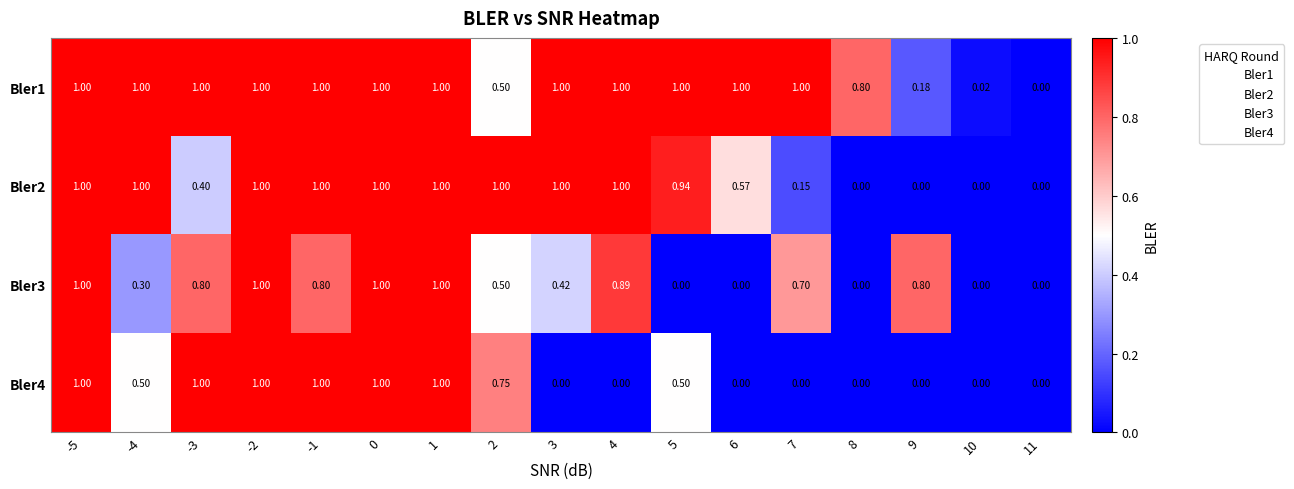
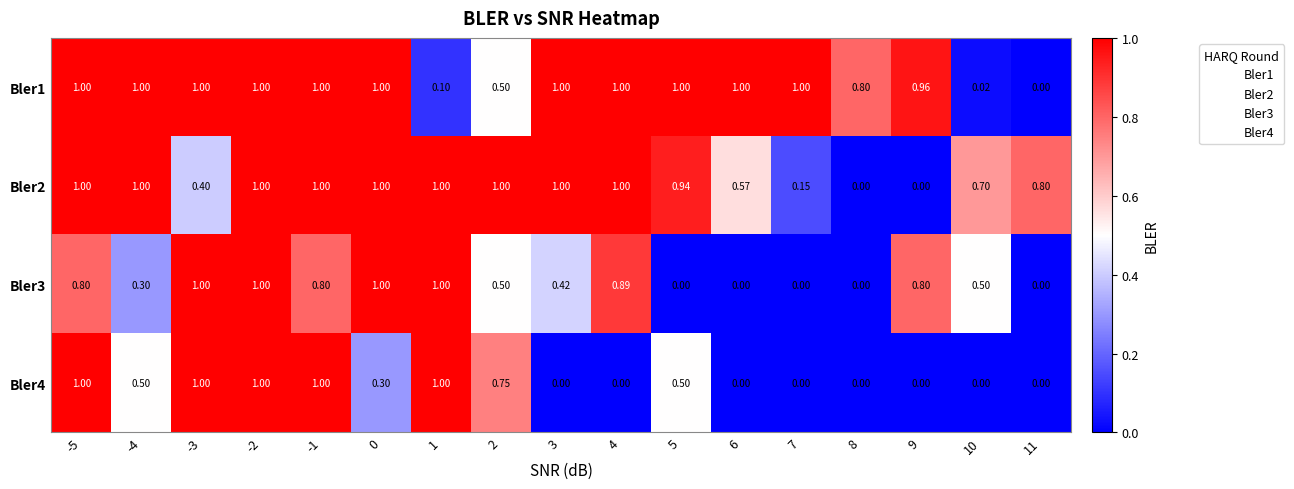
Bler1, 1: 1.00 -> 0.10
Bler1, 9: 0.18 -> 0.96
Bler2, 10: 0.00 -> 0.70
Bler2, 11: 0.00 -> 0.80
Bler3, -5: 1.00 -> 0.80
Bler3, -3: 0.80 -> 1.00
Bler3, 7: 0.70 -> 0.00
Bler3, 10: 0.00 -> 0.50
Bler4, 0: 1.00 -> 0.30
